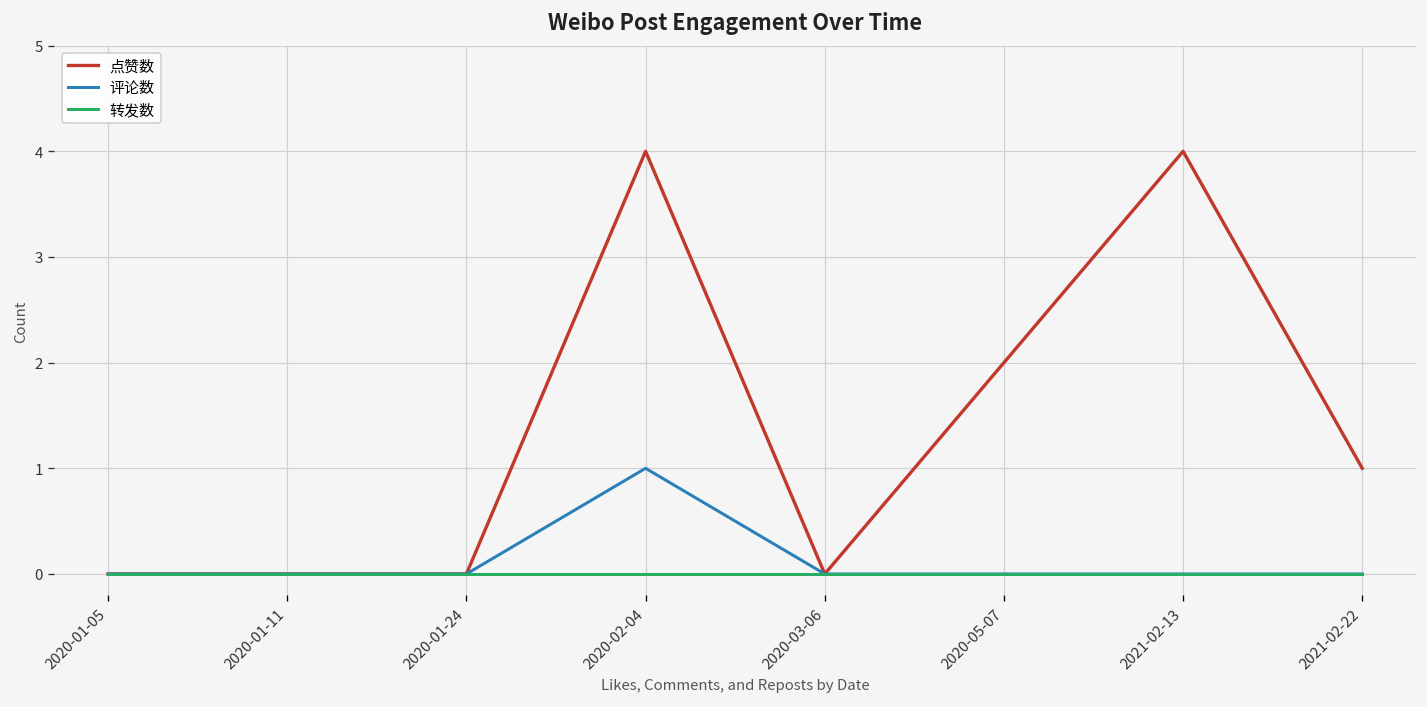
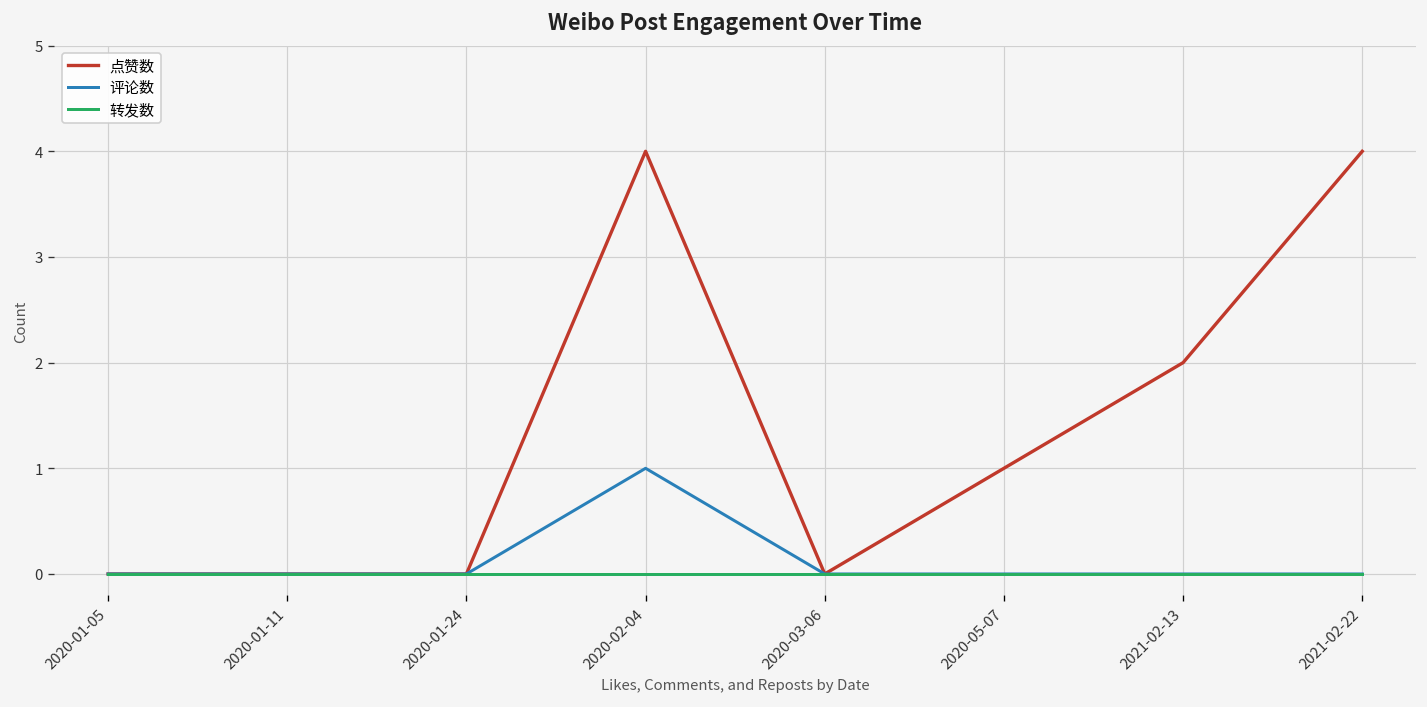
点赞数, 2020-05-07: 2 -> 1
点赞数, 2021-02-13: 4 -> 2
点赞数, 2021-02-22: 1 -> 4
